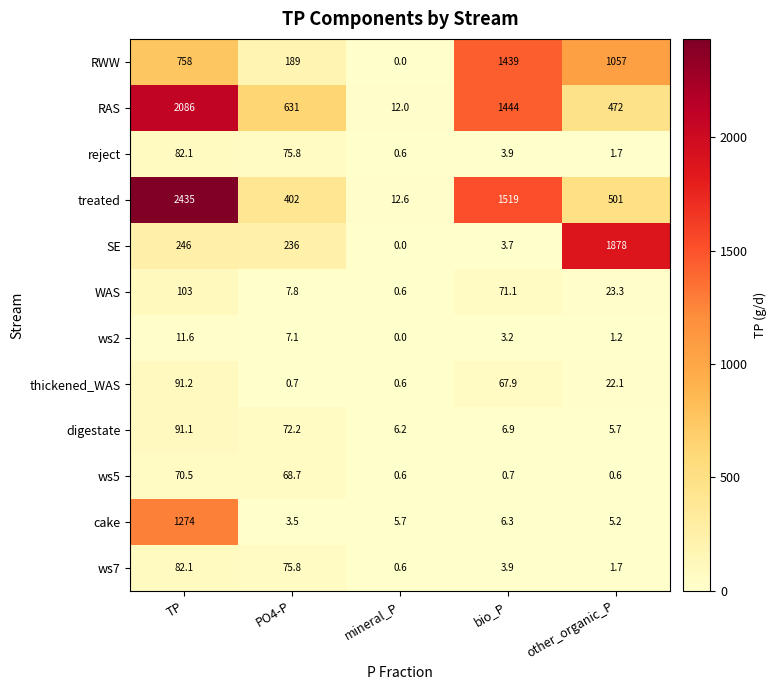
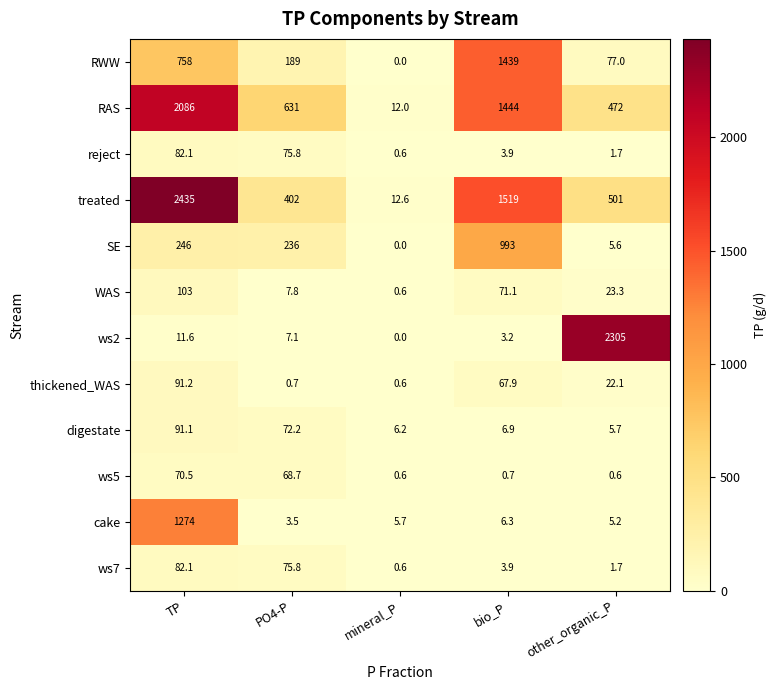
RWW, other_organic_P: 1057 -> 77.0
SE, bio_P: 3.7 -> 993
SE, other_organic_P: 1878 -> 5.6
ws2, other_organic_P: 1.2 -> 2305
